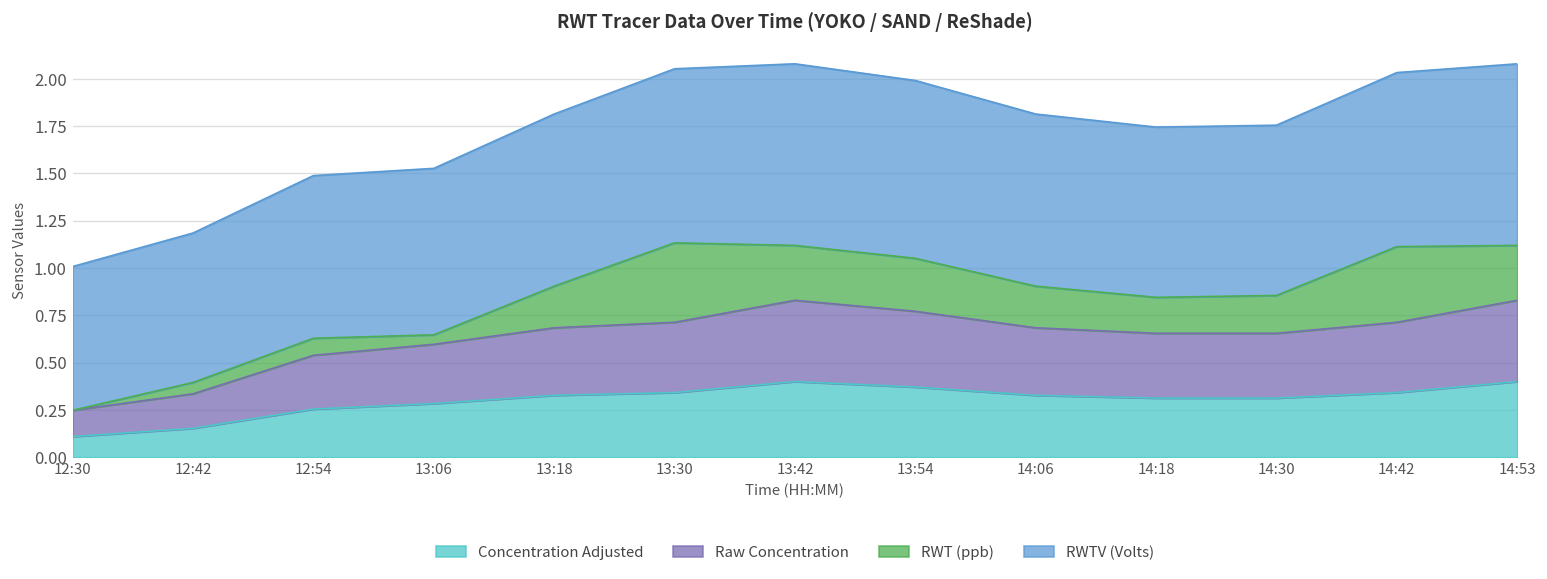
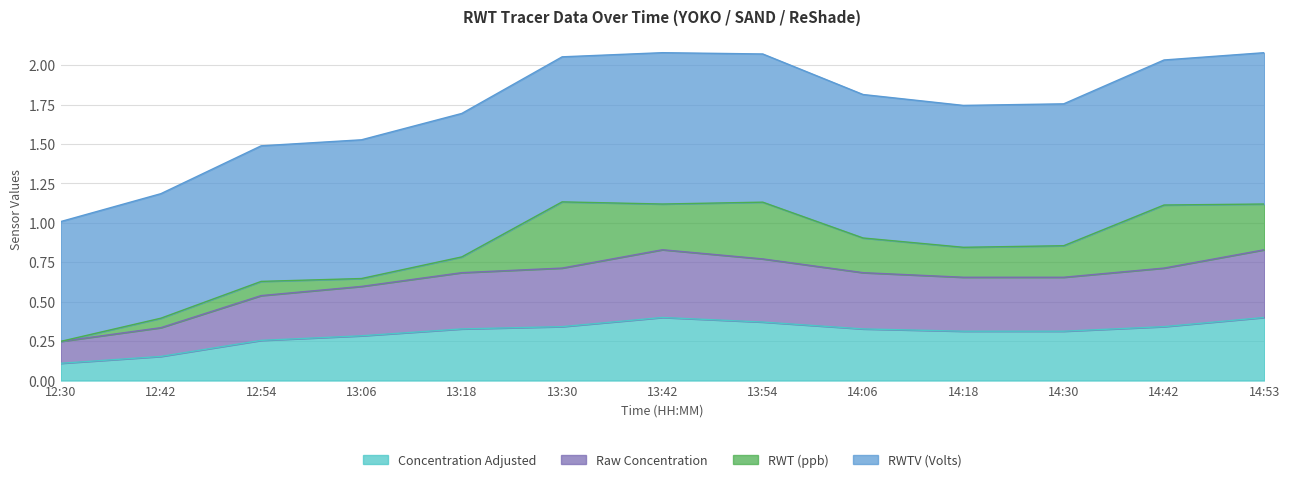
RWT (ppb), 13:18: 0.22 -> 0.10
RWT (ppb), 13:54: 0.28 -> 0.36
